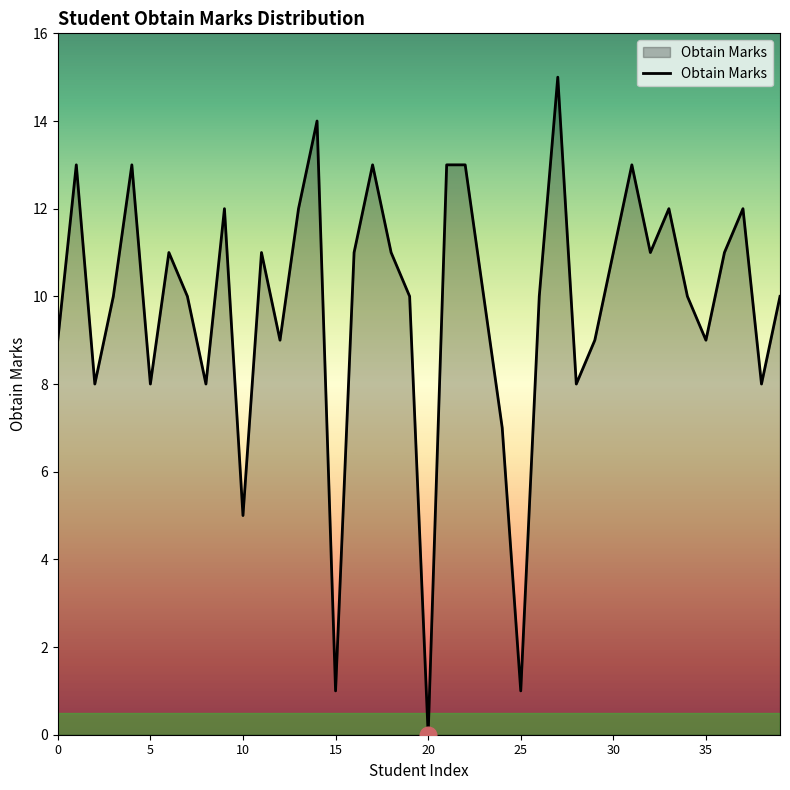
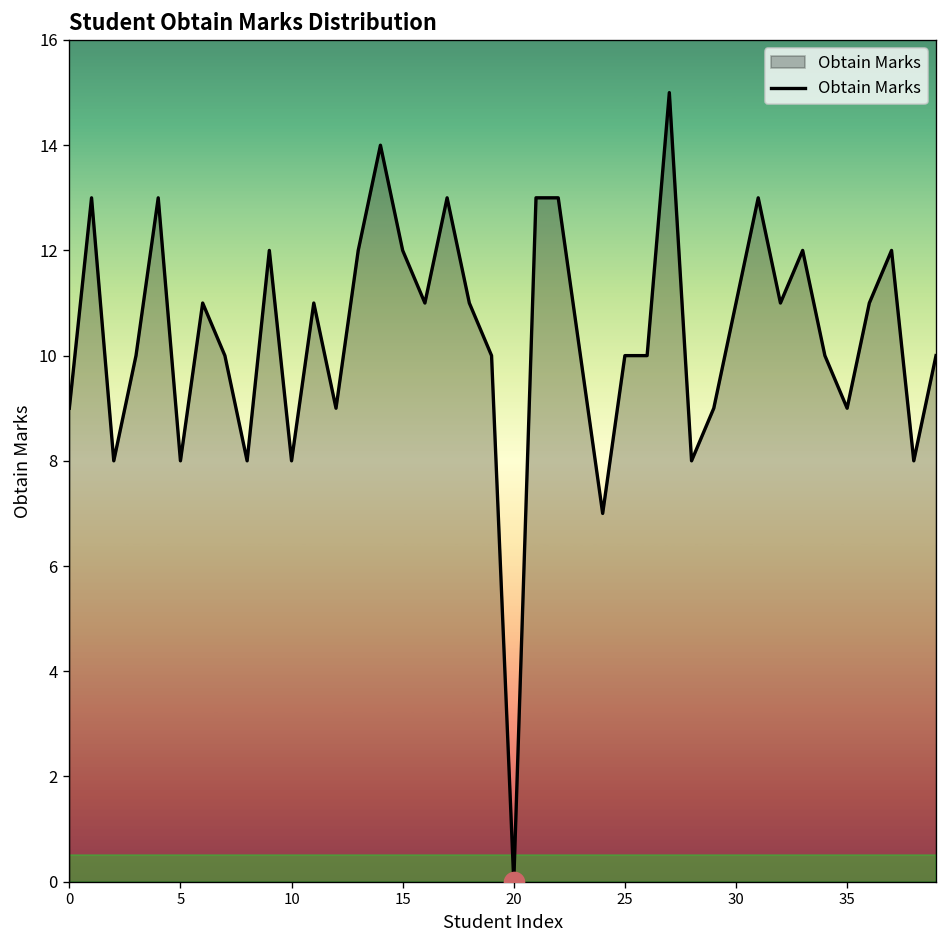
Obtain Marks, 10: 5 -> 8
Obtain Marks, 15: 1 -> 12
Obtain Marks, 25: 1 -> 10
